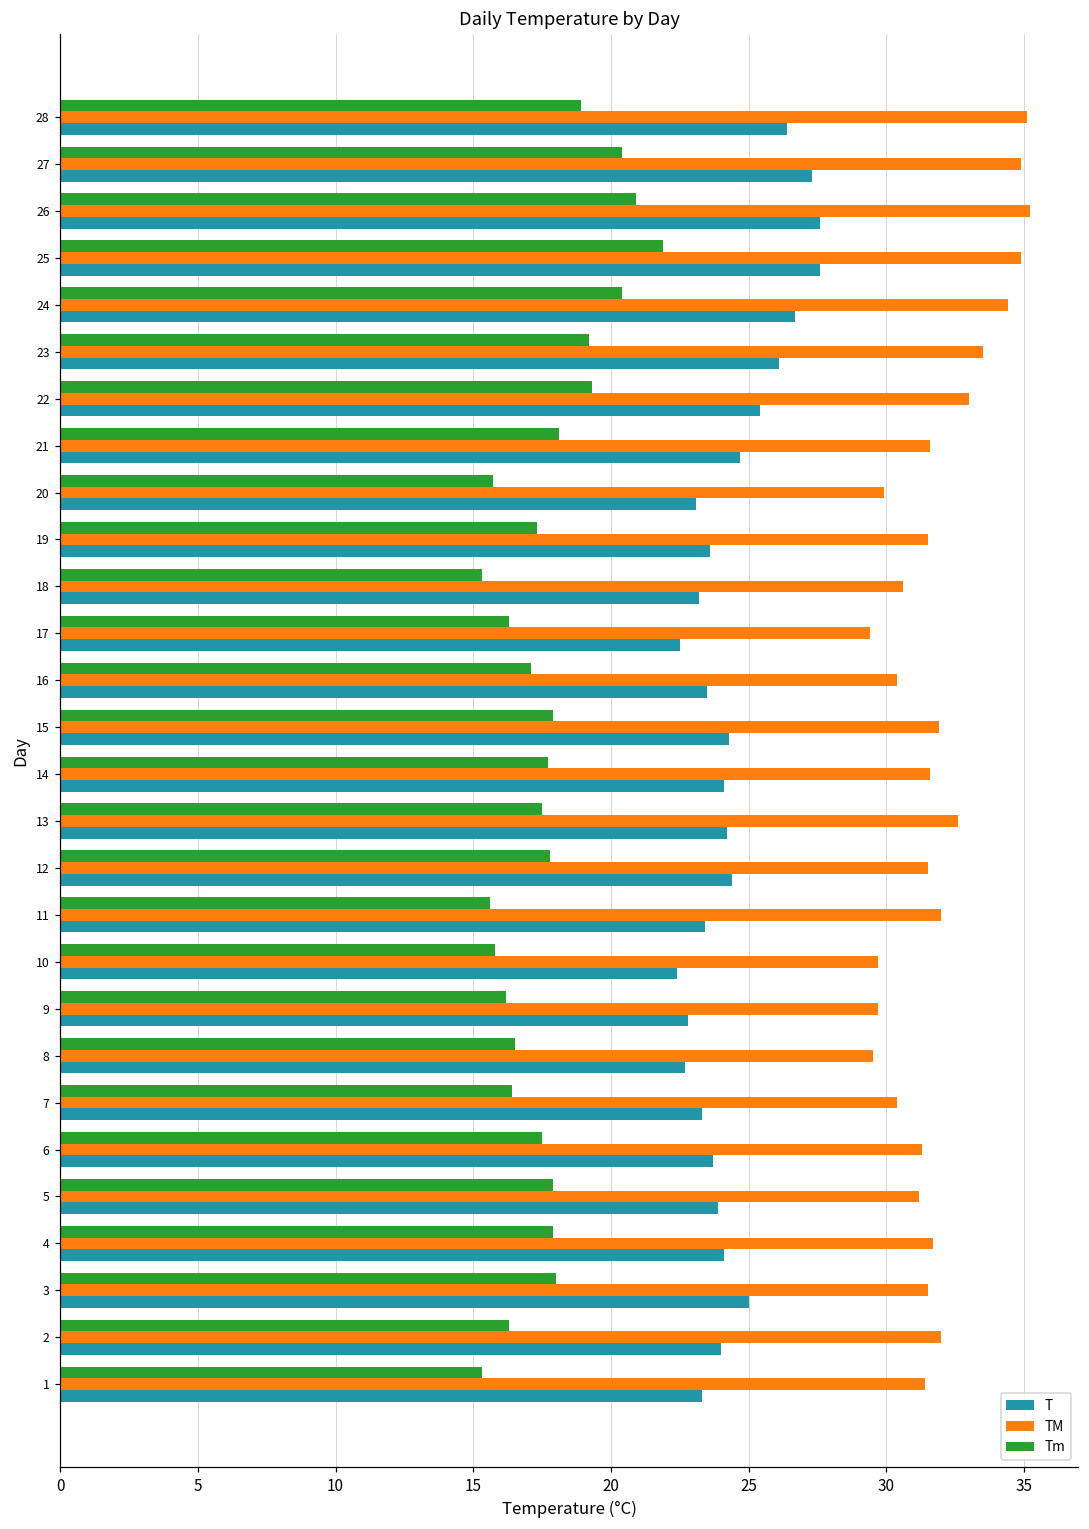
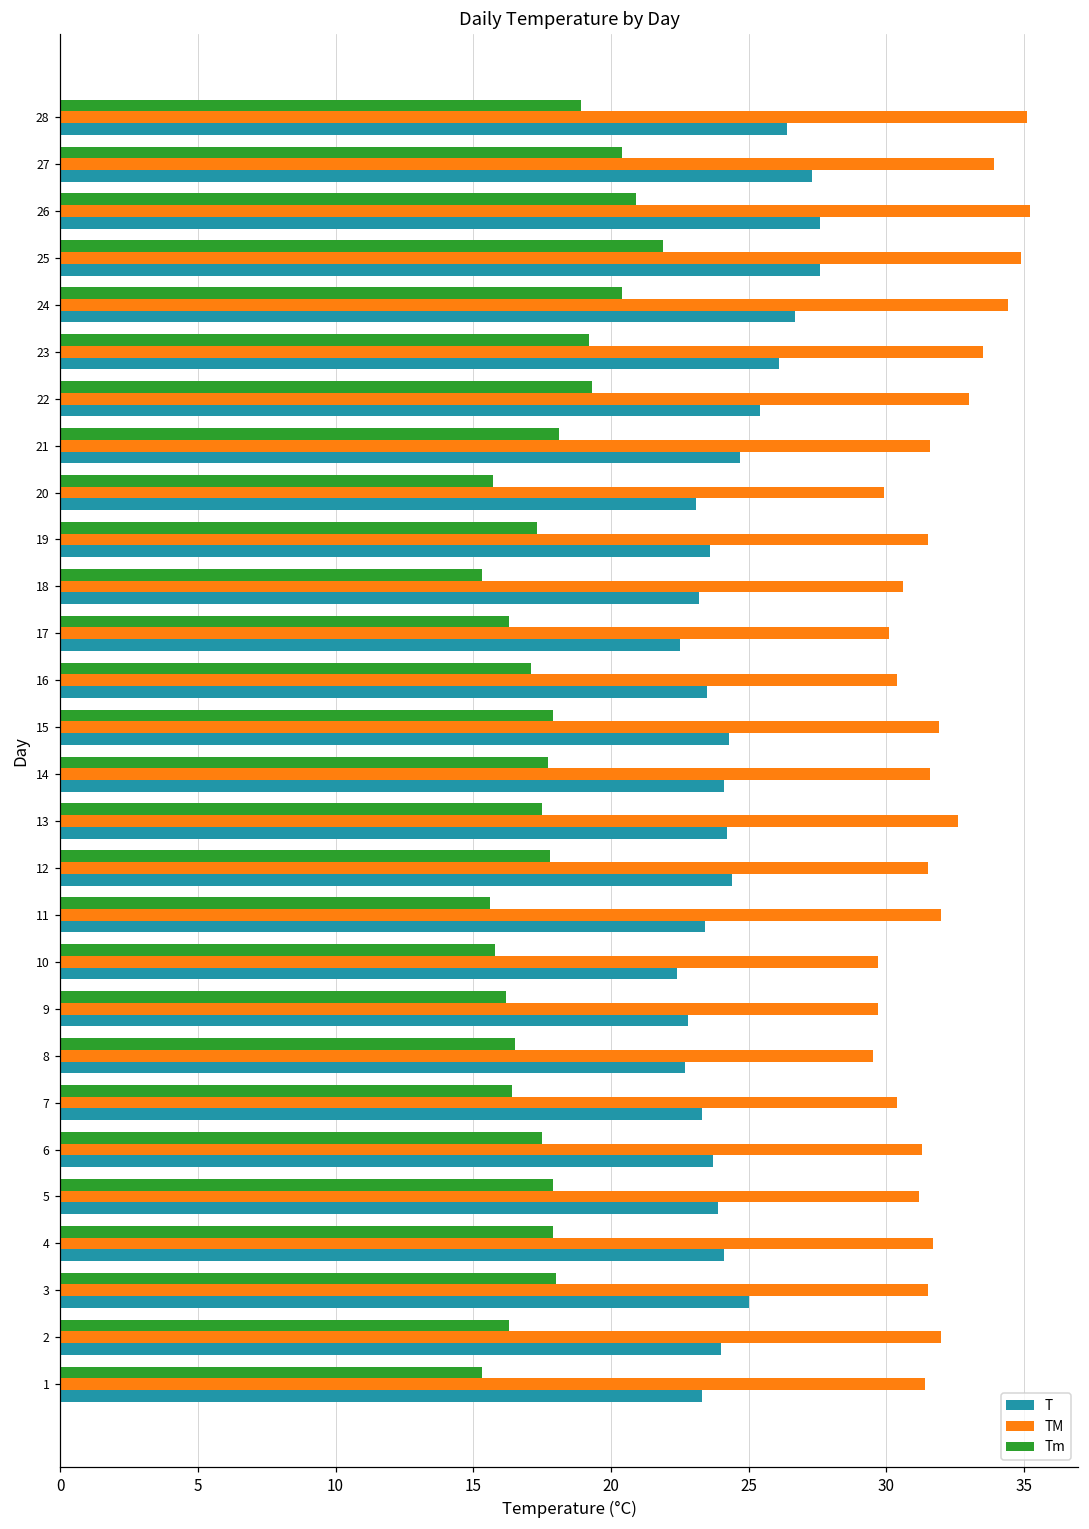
TM, 27: 34.9 -> 33.9
TM, 17: 29.4 -> 30.1
